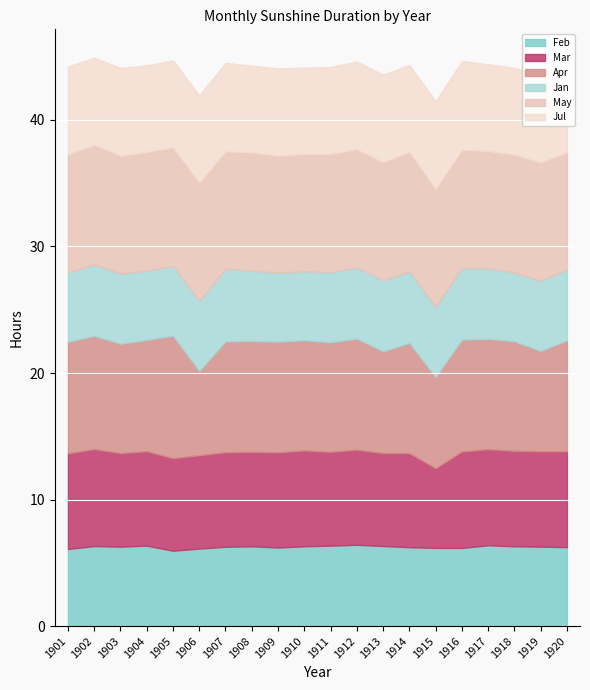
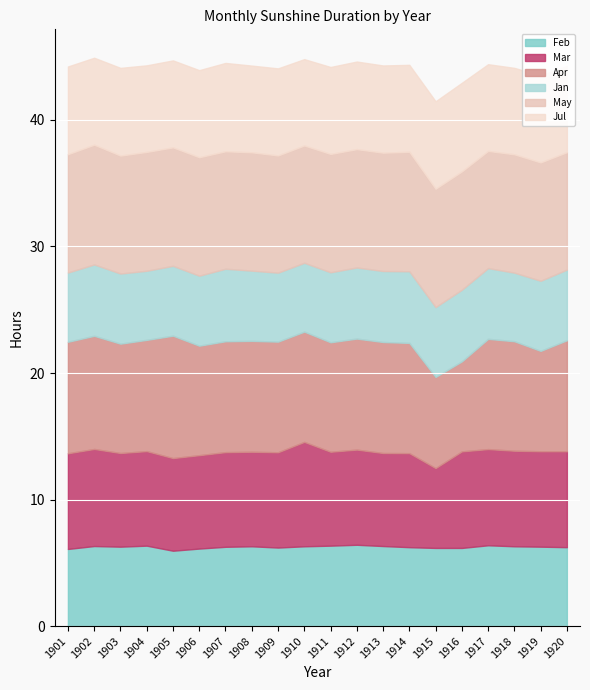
Apr, 1906: 6.7 -> 8.7
Mar, 1910: 7.6 -> 8.3
Apr, 1913: 8.0 -> 8.8
Apr, 1916: 8.8 -> 7.1
